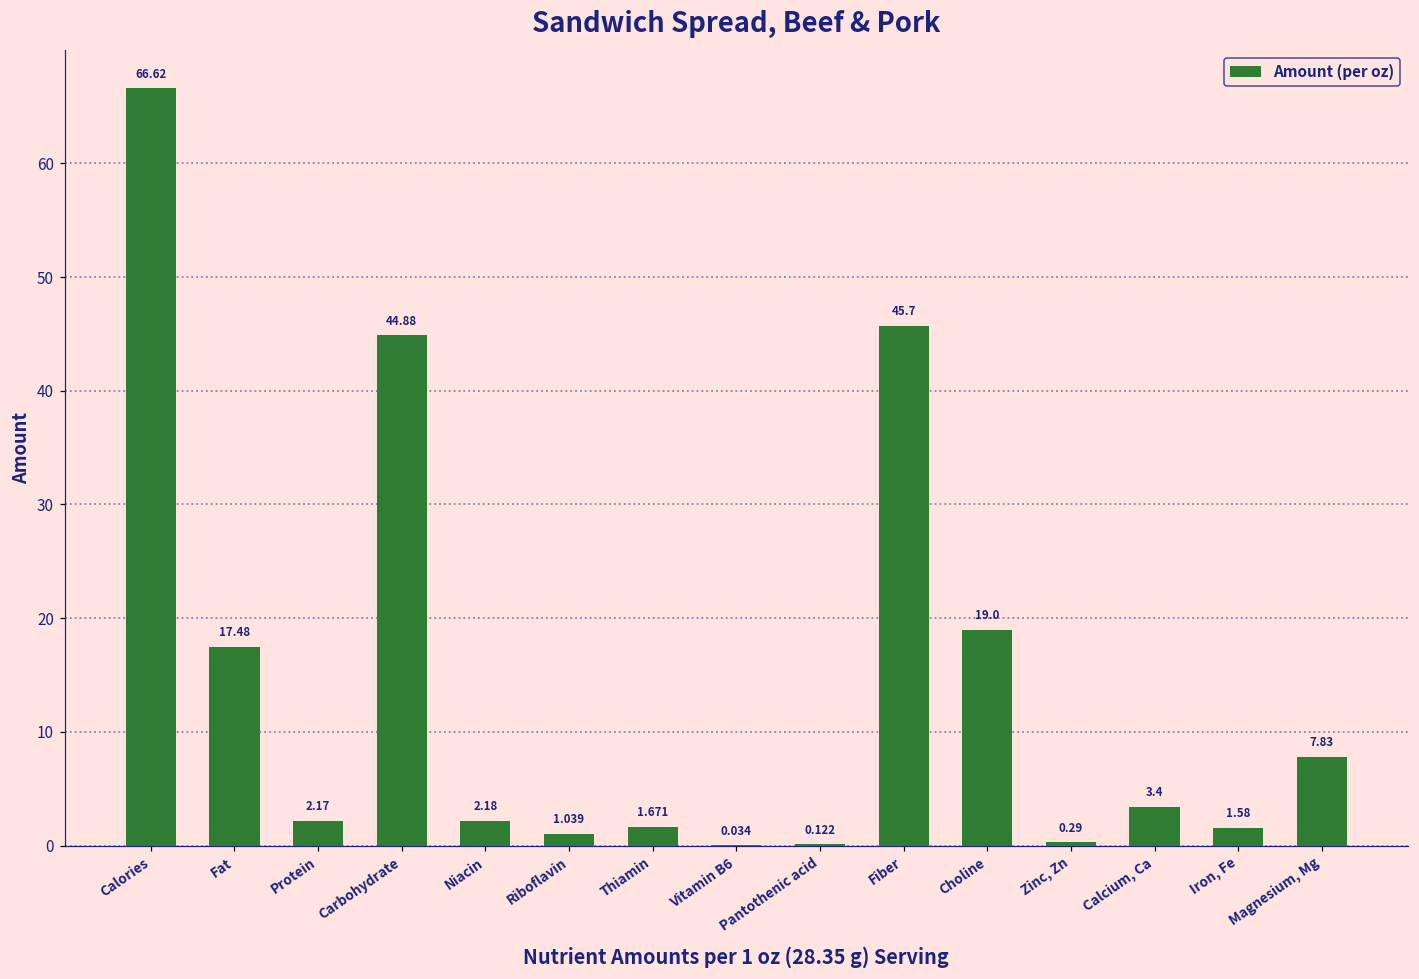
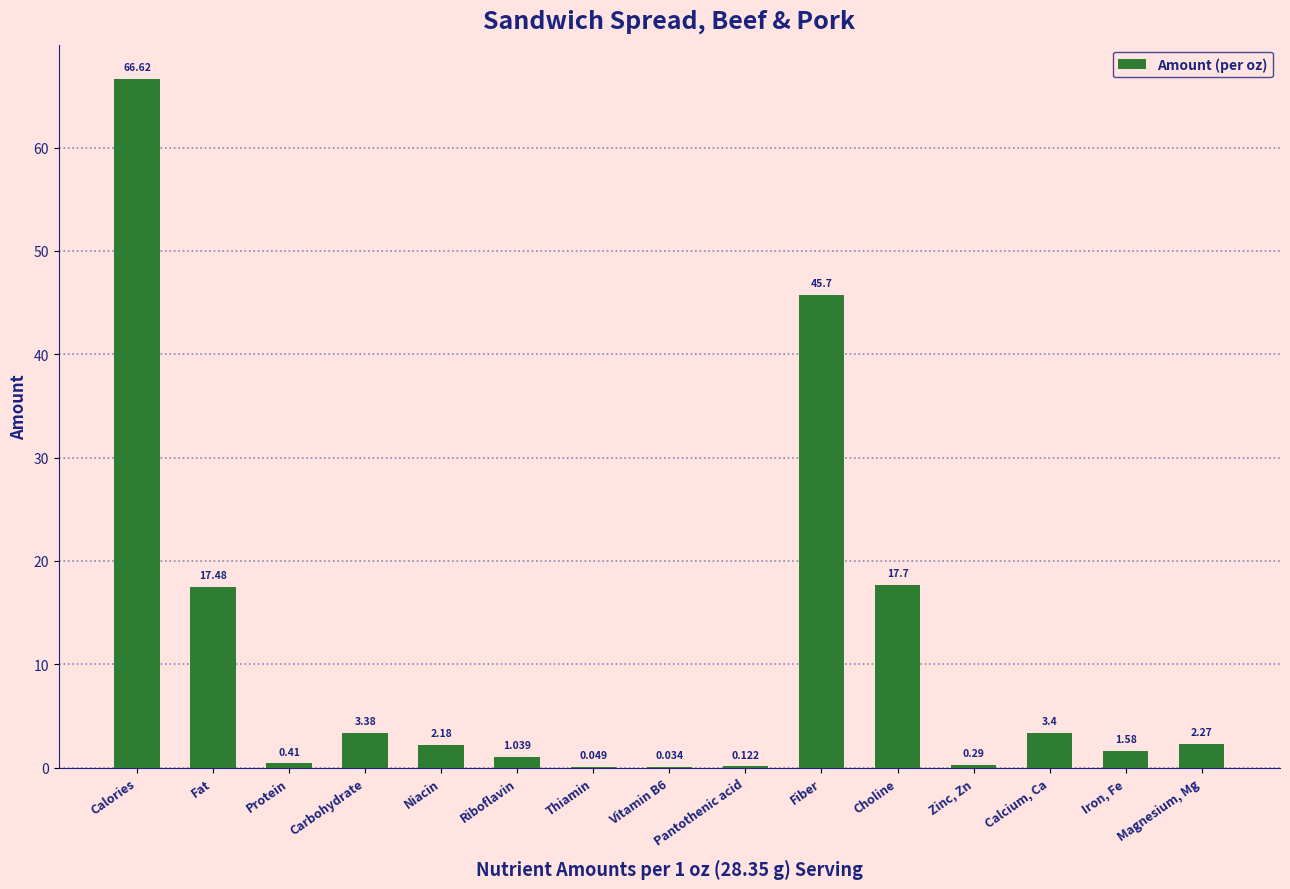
Protein: 2.17 -> 0.41
Carbohydrate: 44.88 -> 3.38
Thiamin: 1.671 -> 0.049
Choline: 19.0 -> 17.7
Magnesium, Mg: 7.83 -> 2.27
